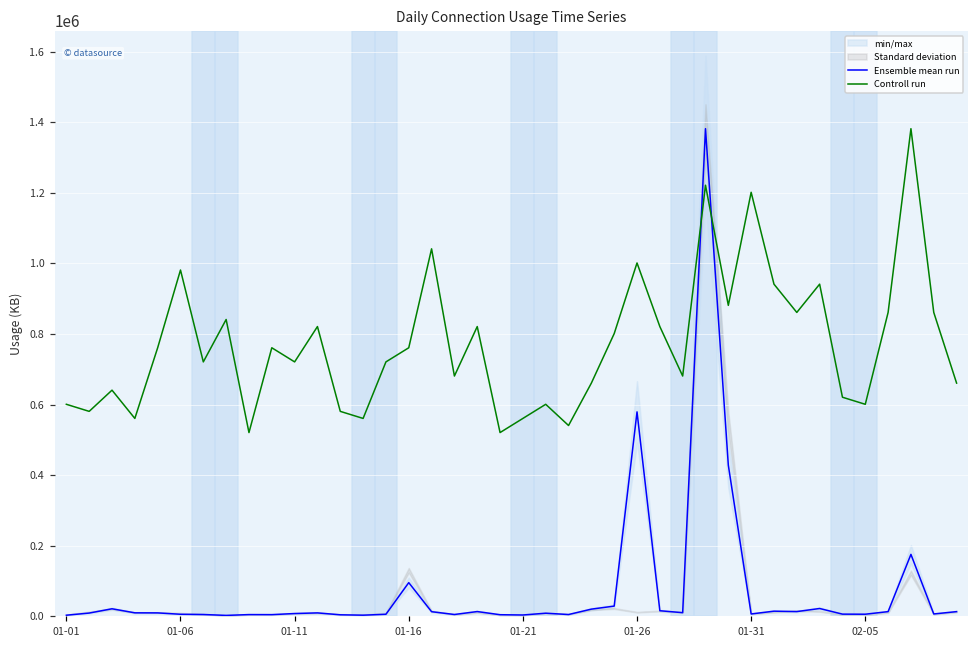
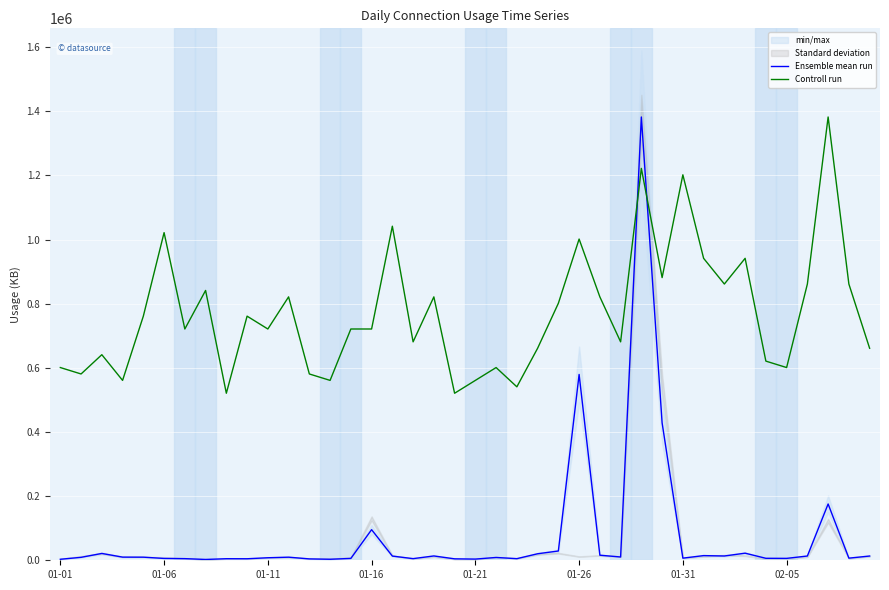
Controll run, 01-06: 980000 -> 1020000
Controll run, 01-16: 760000 -> 720000
